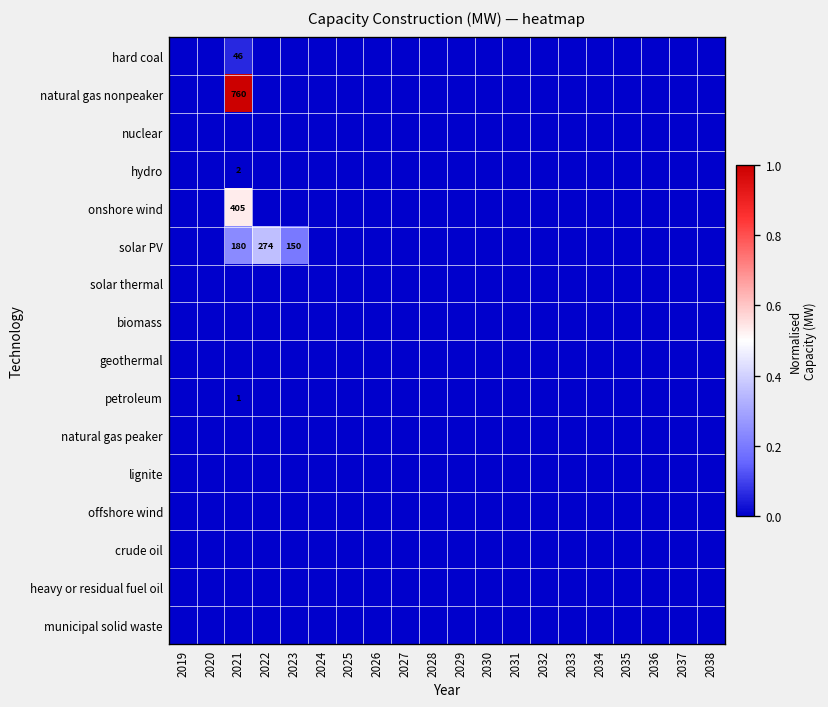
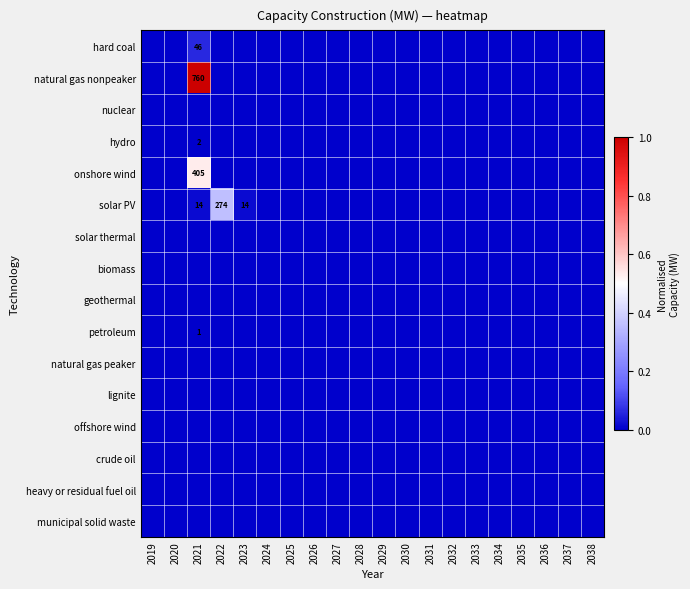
solar PV, 2021: 180 -> 14
solar PV, 2023: 150 -> 14
